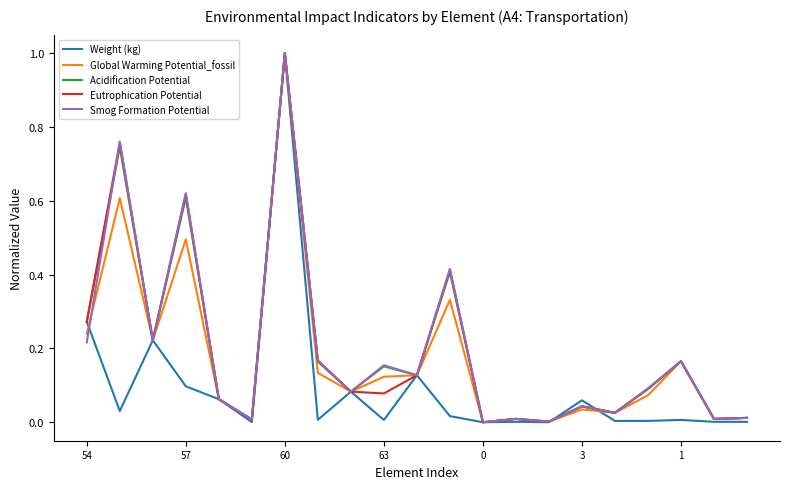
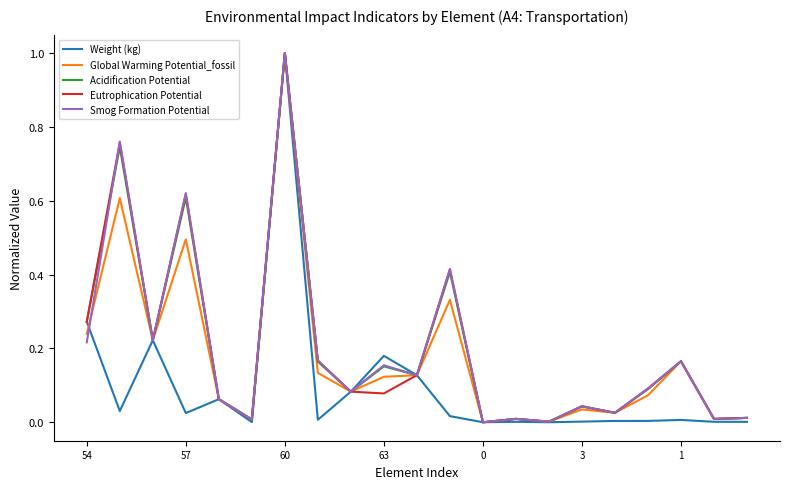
Weight (kg), 57: 0.10 -> 0.02
Weight (kg), 63: 0.01 -> 0.18
Weight (kg), 3: 0.06 -> 0.00
